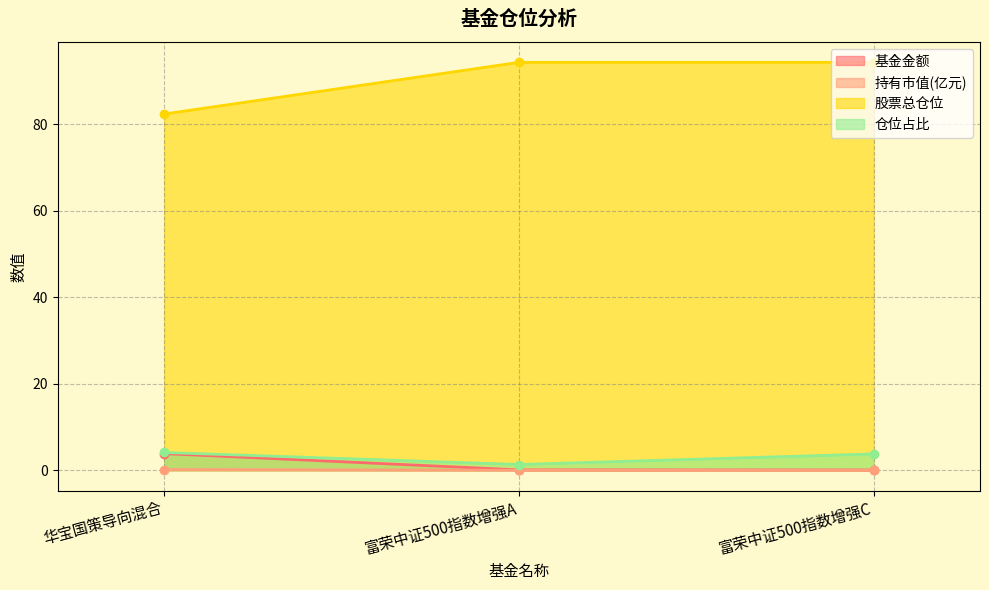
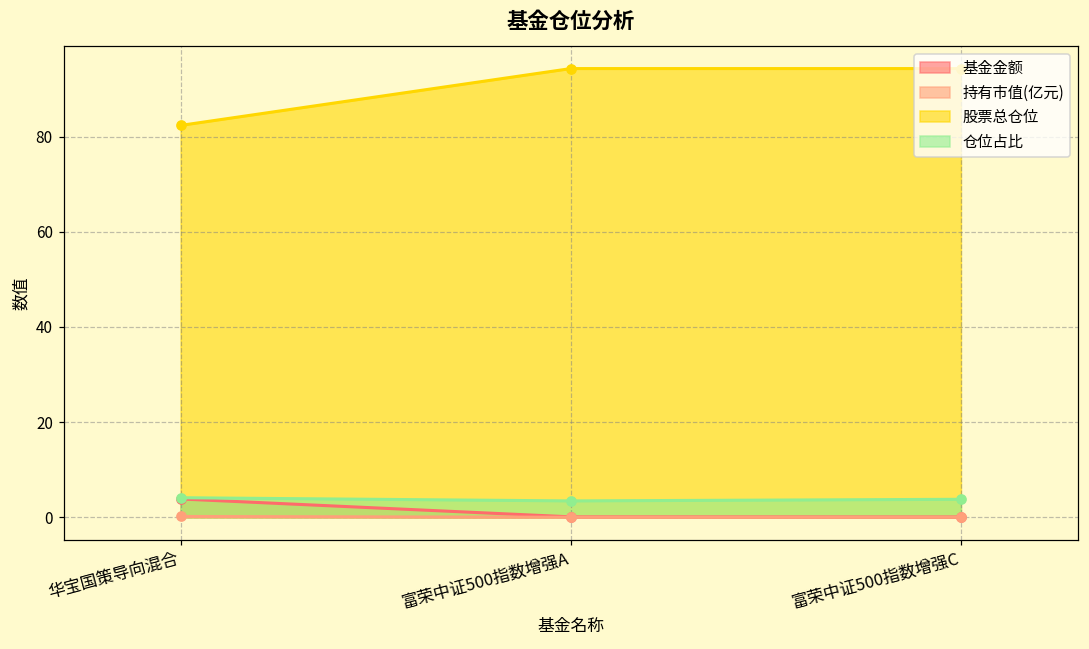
仓位占比, 富荣中证500指数增强A: 1 -> 3
